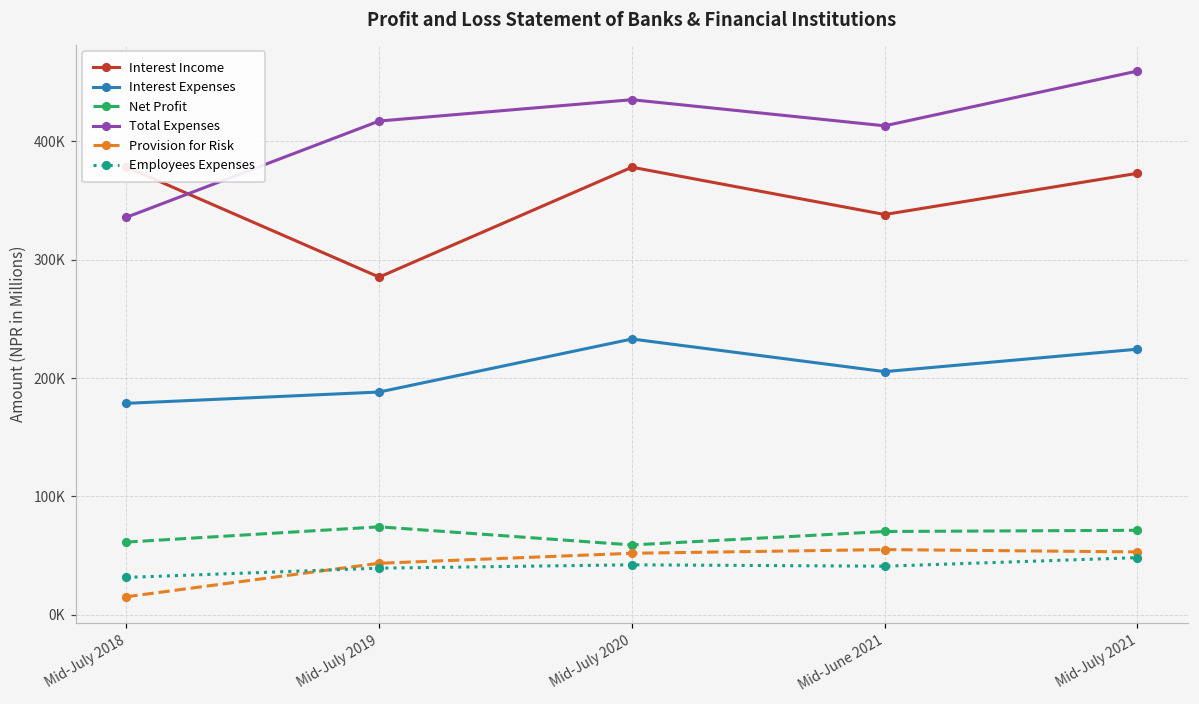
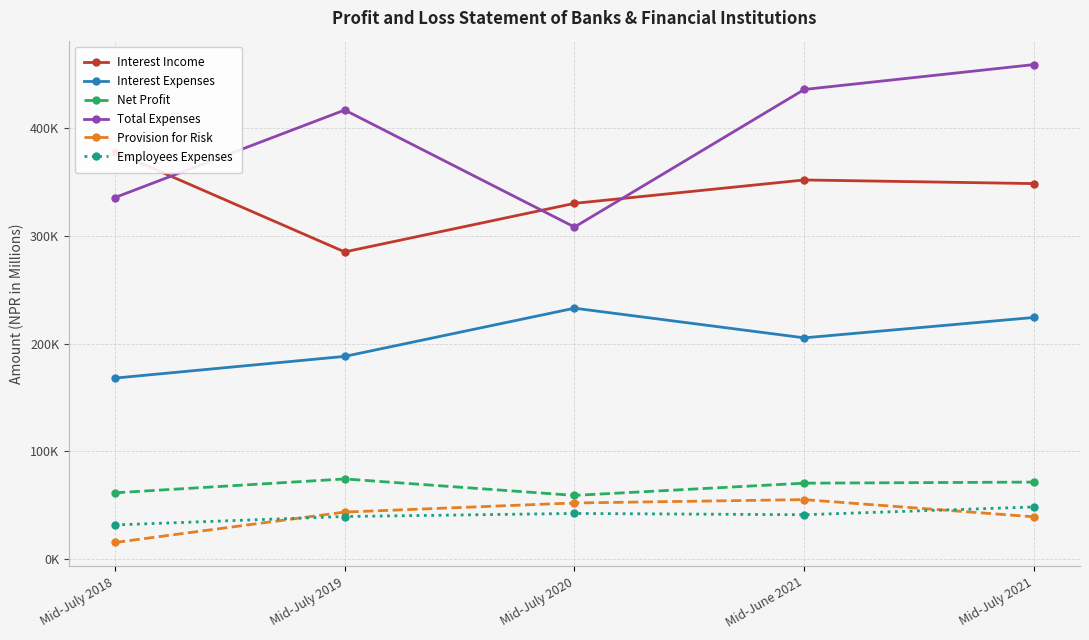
Interest Expenses, Mid-July 2018: 179000 -> 168000
Interest Income, Mid-July 2020: 378000 -> 330000
Total Expenses, Mid-July 2020: 435000 -> 308000
Interest Income, Mid-June 2021: 338000 -> 352000
Total Expenses, Mid-June 2021: 413000 -> 436000
Interest Income, Mid-July 2021: 373000 -> 349000
Provision for Risk, Mid-July 2021: 53000 -> 39000
